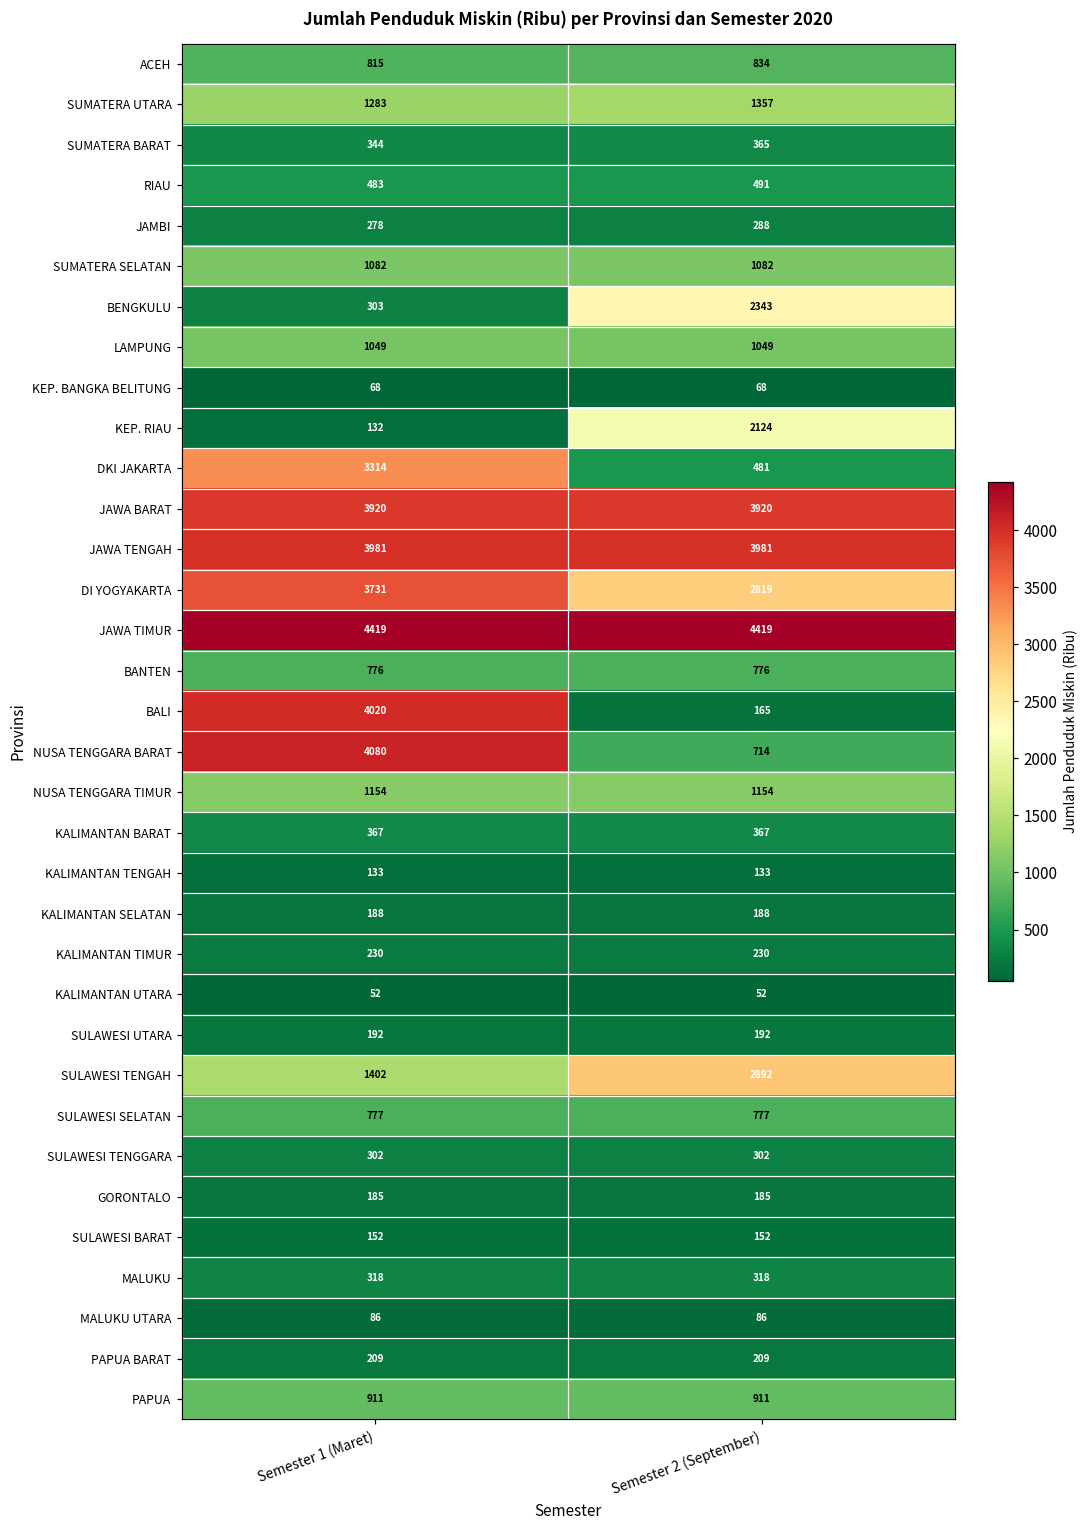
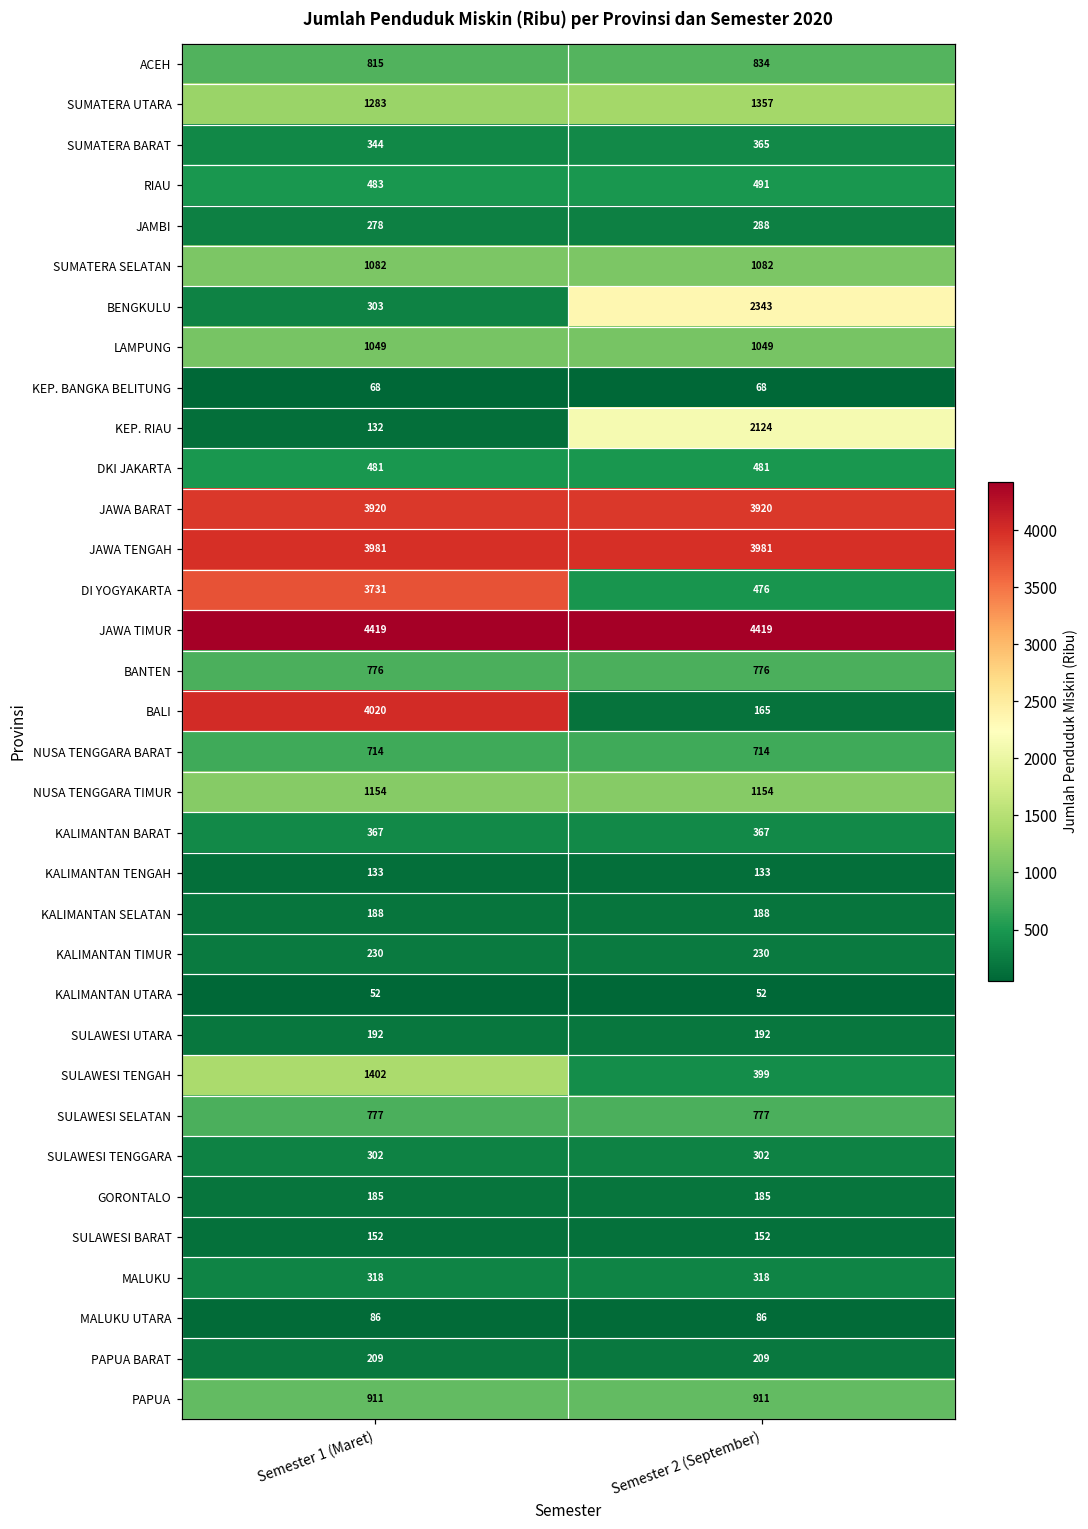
DKI JAKARTA, Semester 1 (Maret): 3314 -> 481
DI YOGYAKARTA, Semester 2 (September): 2819 -> 476
NUSA TENGGARA BARAT, Semester 1 (Maret): 4080 -> 714
SULAWESI TENGAH, Semester 2 (September): 2892 -> 399
